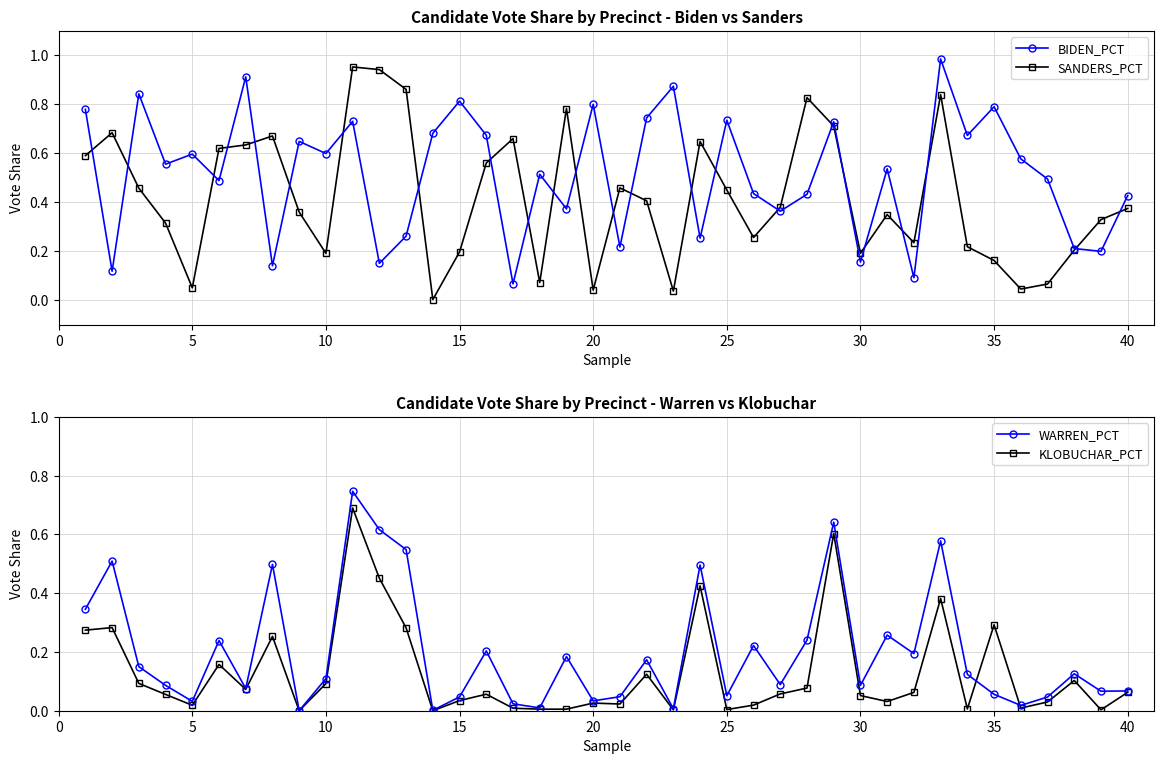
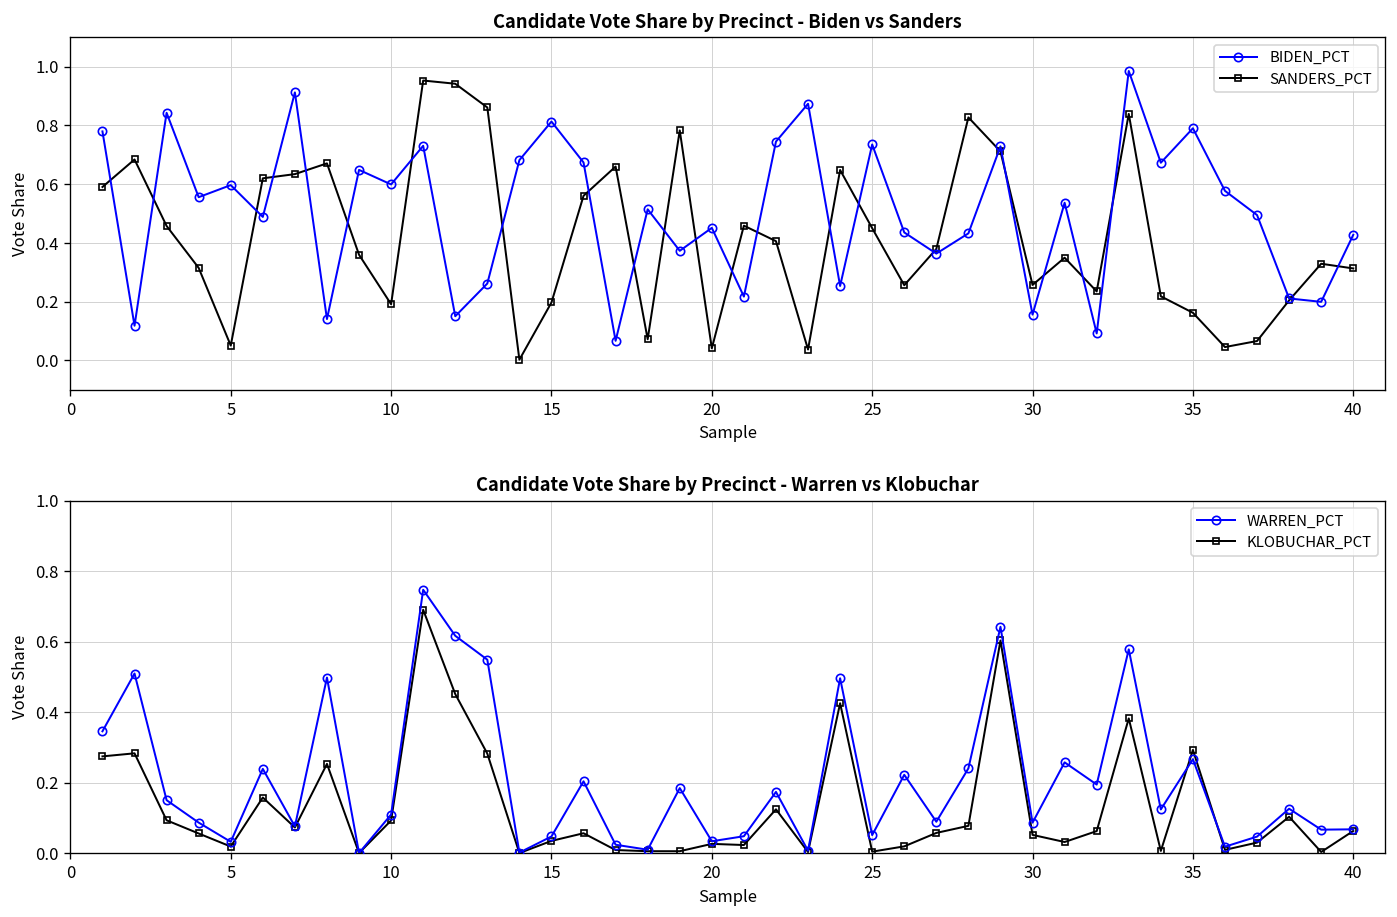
Candidate Vote Share by Precinct - Biden vs Sanders, BIDEN_PCT, 20: 0.80 -> 0.45
Candidate Vote Share by Precinct - Biden vs Sanders, SANDERS_PCT, 30: 0.19 -> 0.26
Candidate Vote Share by Precinct - Biden vs Sanders, SANDERS_PCT, 40: 0.37 -> 0.31
Candidate Vote Share by Precinct - Warren vs Klobuchar, WARREN_PCT, 35: 0.06 -> 0.27
